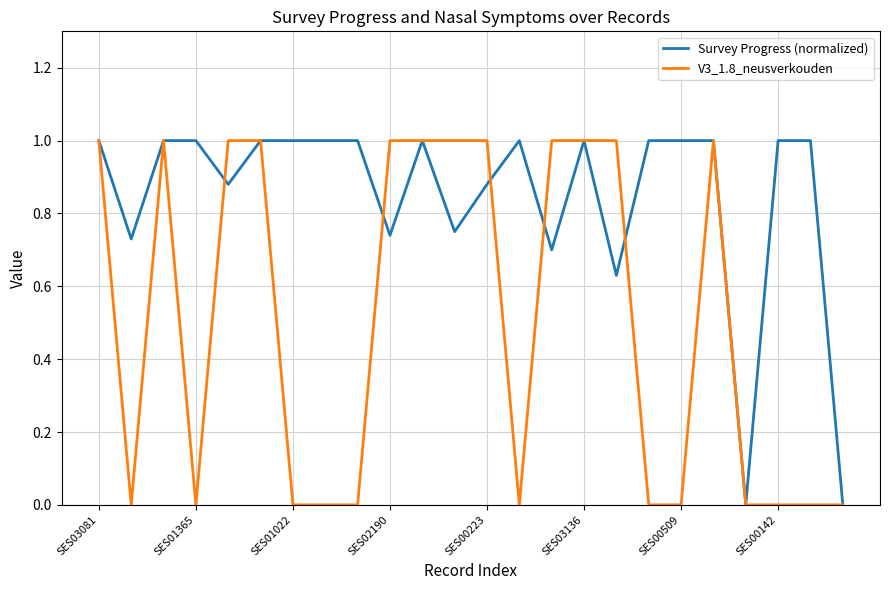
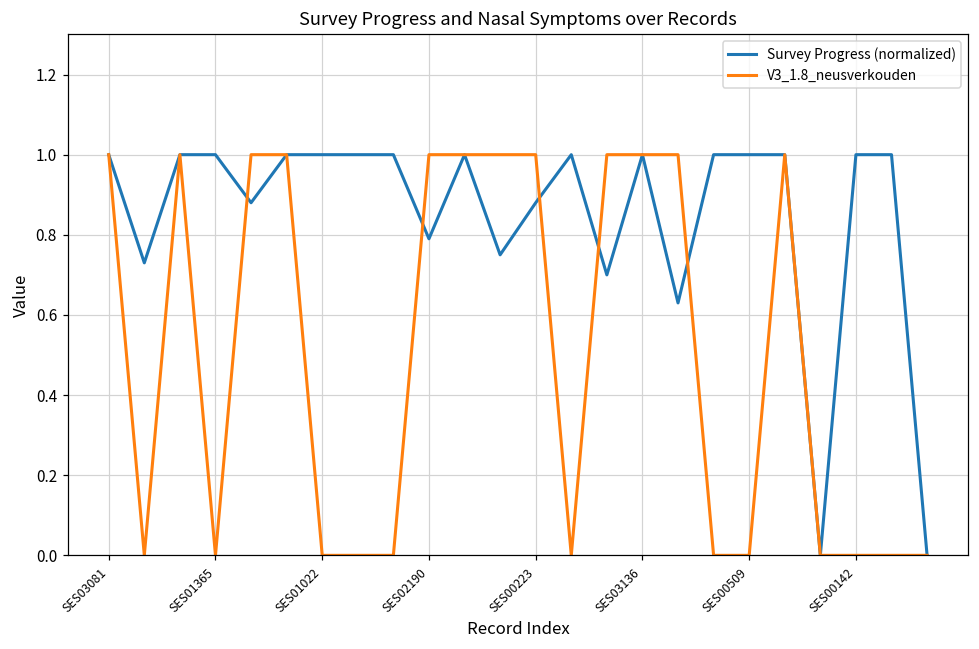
Survey Progress (normalized), SES02190: 0.74 -> 0.79
